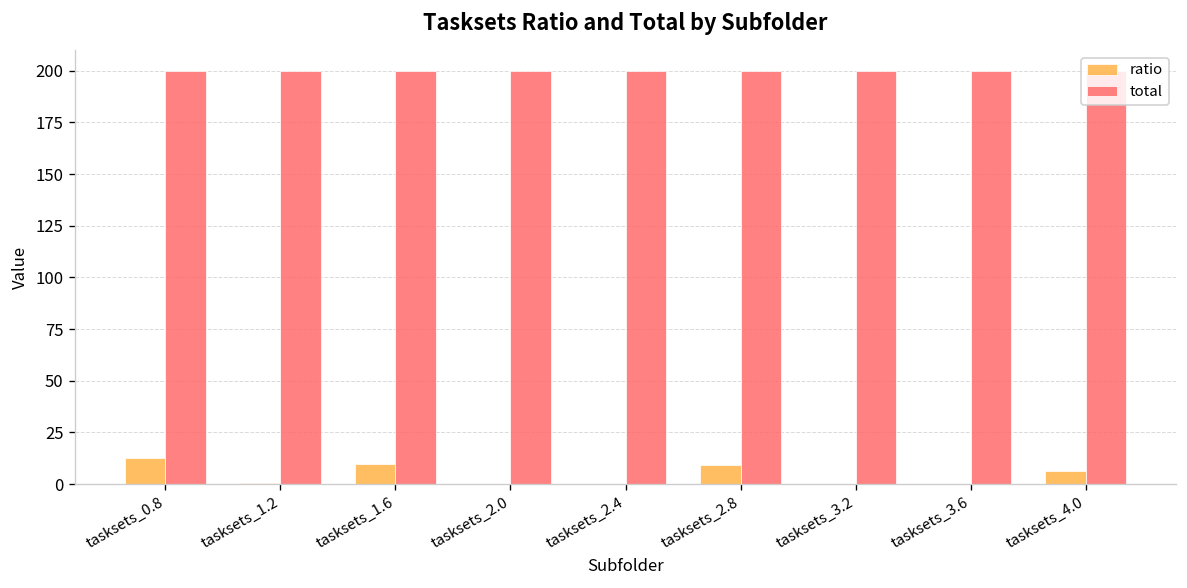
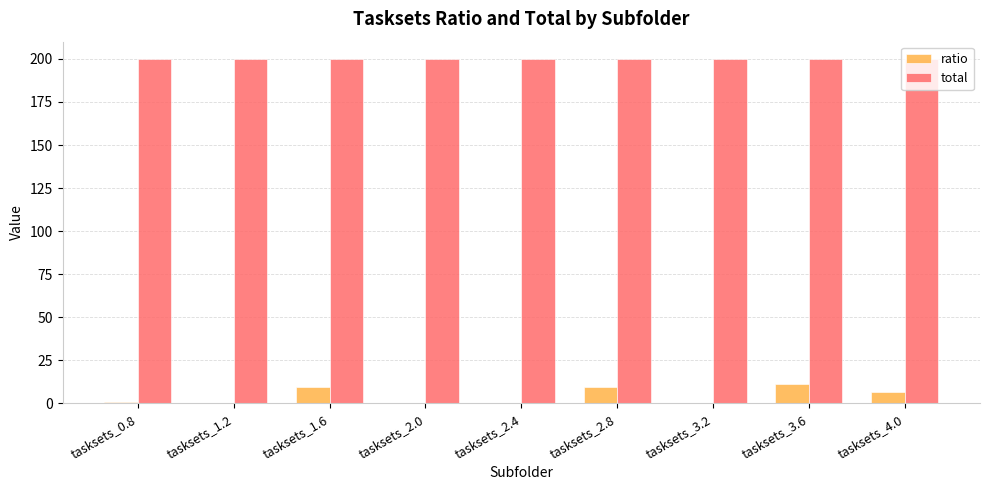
ratio, tasksets_0.8: 12 -> 1
ratio, tasksets_3.6: 0 -> 11
